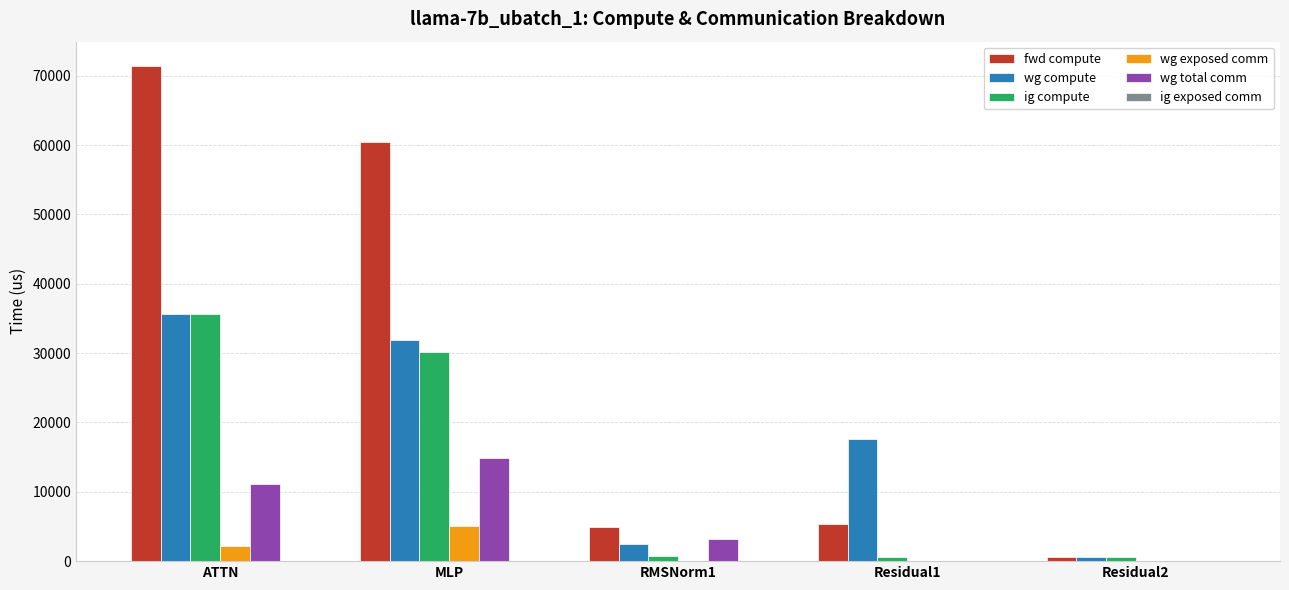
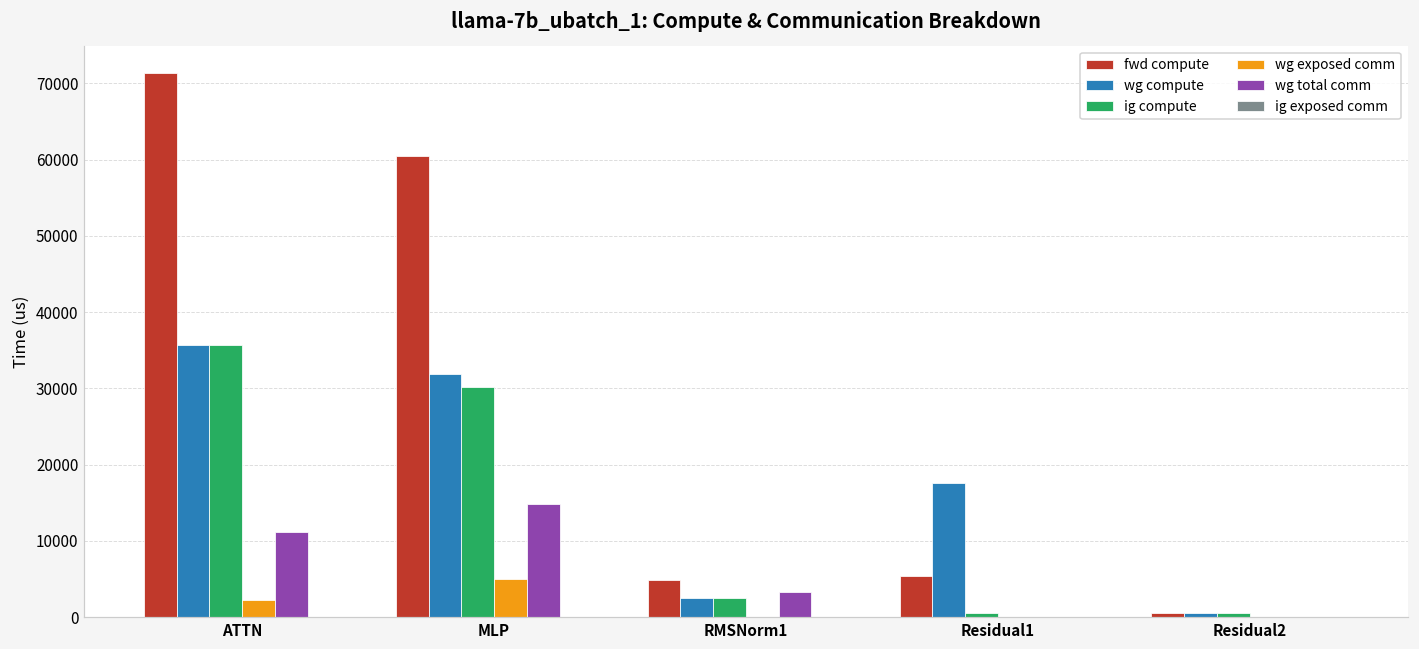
ig compute, RMSNorm1: 1000 -> 2000
